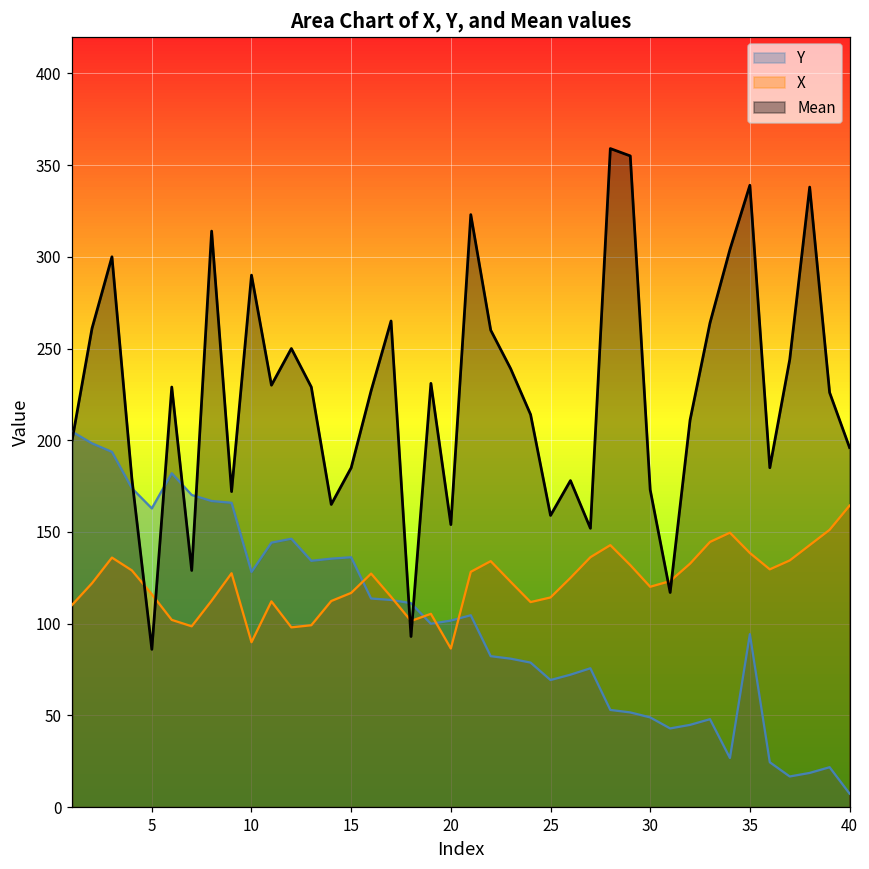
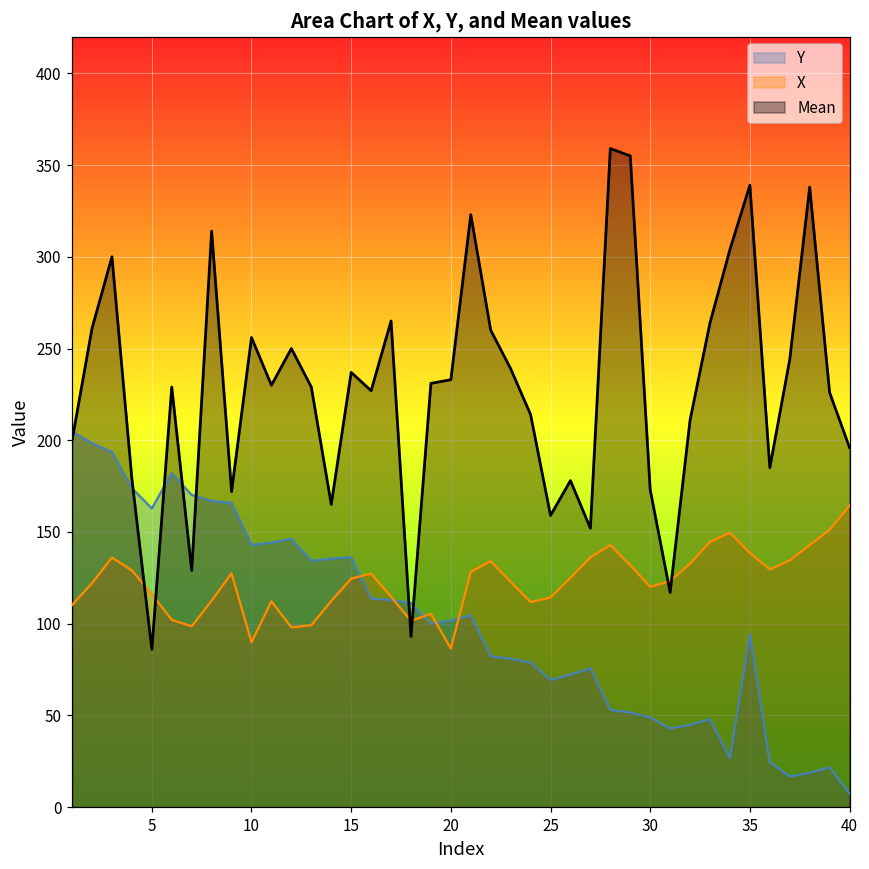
Y, 10: 128 -> 143
Mean, 10: 290 -> 256
X, 15: 117 -> 125
Mean, 15: 185 -> 237
Mean, 20: 154 -> 233
